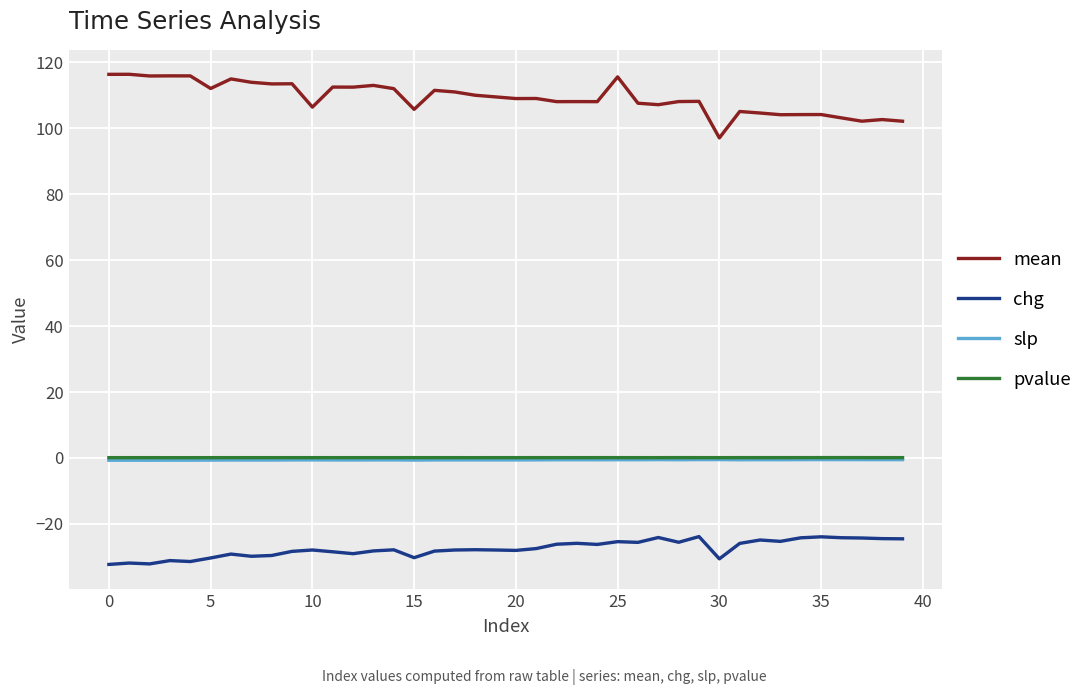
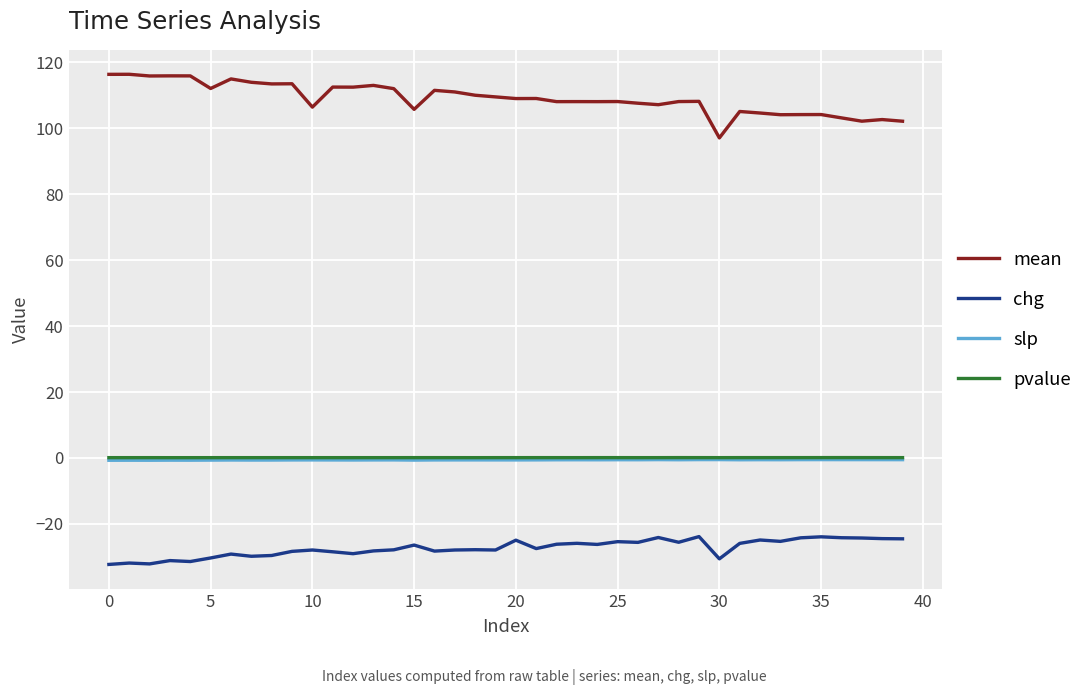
chg, 15: -30 -> -27
chg, 20: -28 -> -25
mean, 25: 116 -> 108
